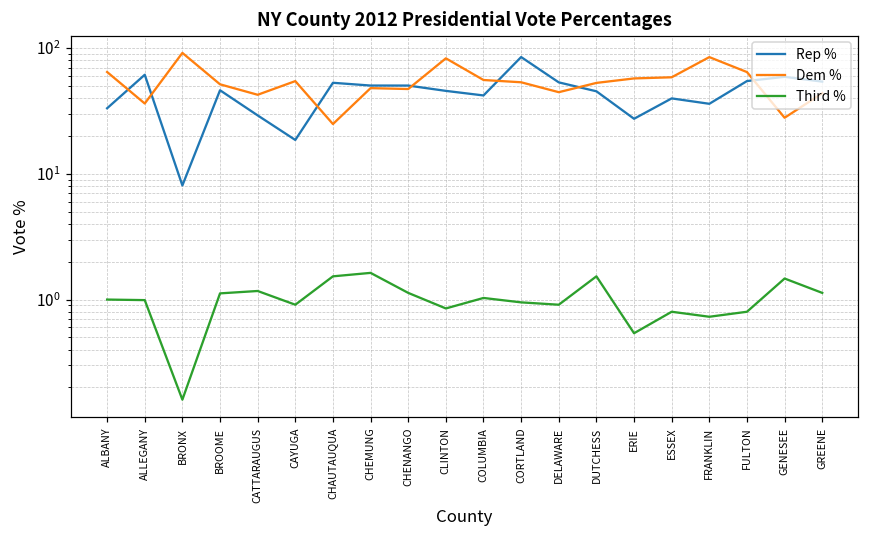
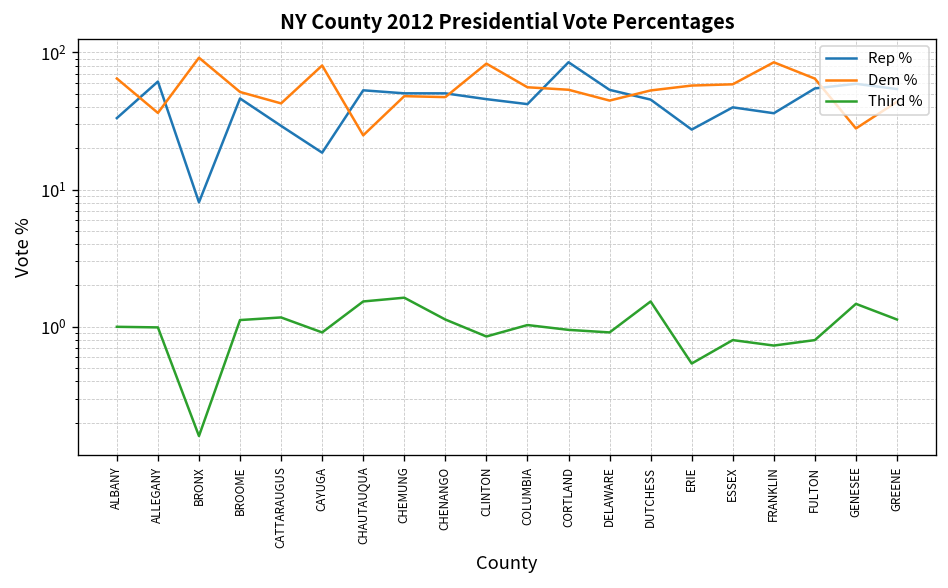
Dem %, CAYUGA: 50 -> 80
